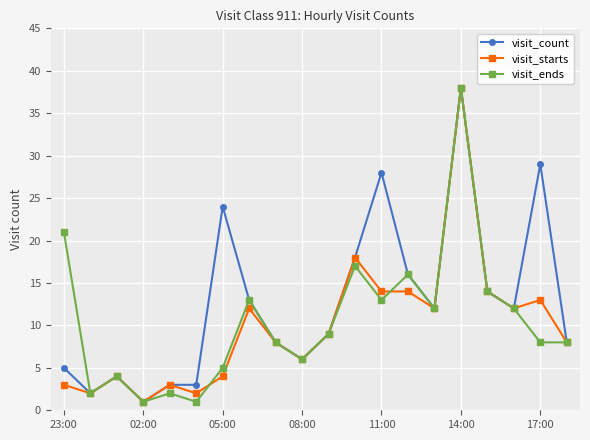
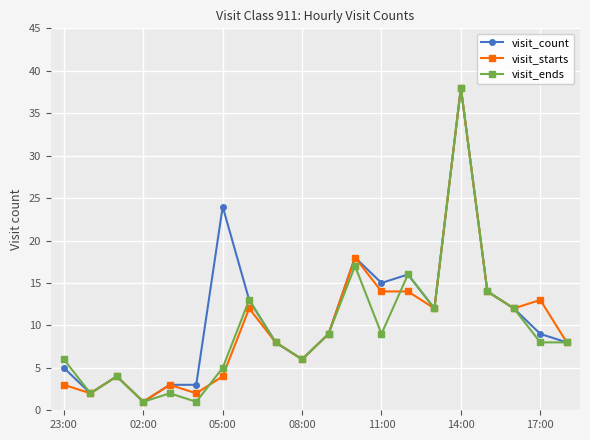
visit_ends, 23:00: 21 -> 6
visit_count, 11:00: 28 -> 15
visit_ends, 11:00: 13 -> 9
visit_count, 17:00: 29 -> 9
